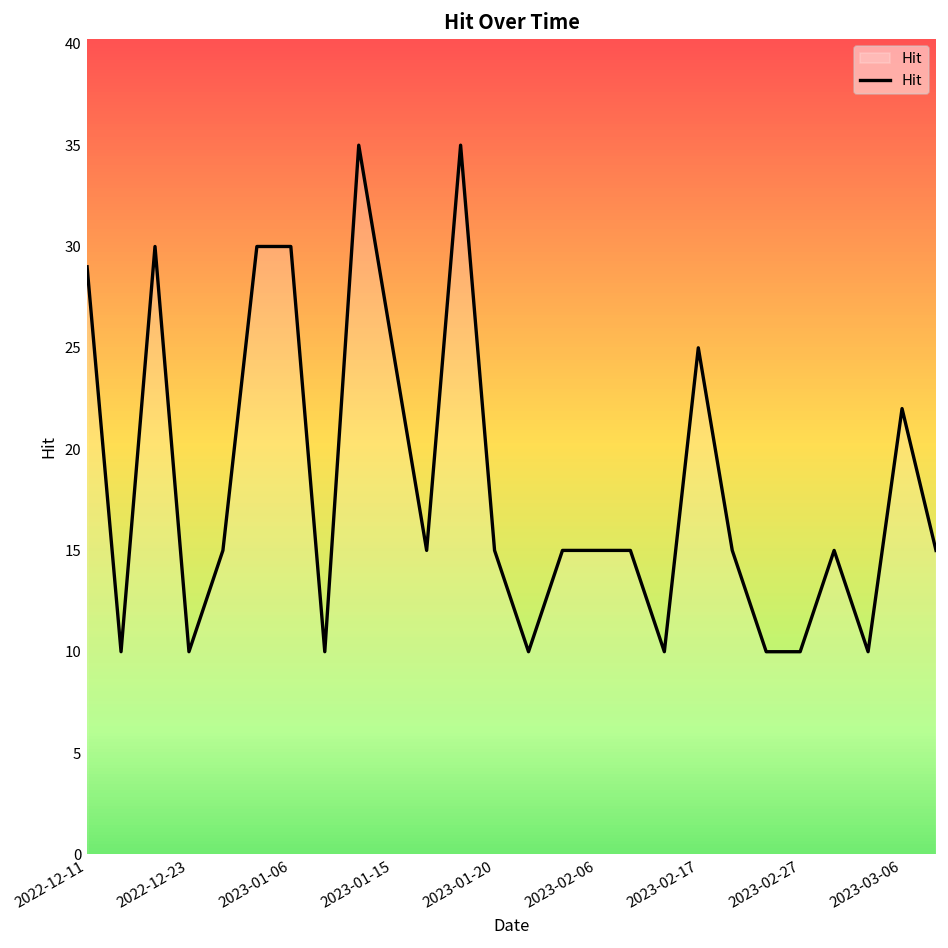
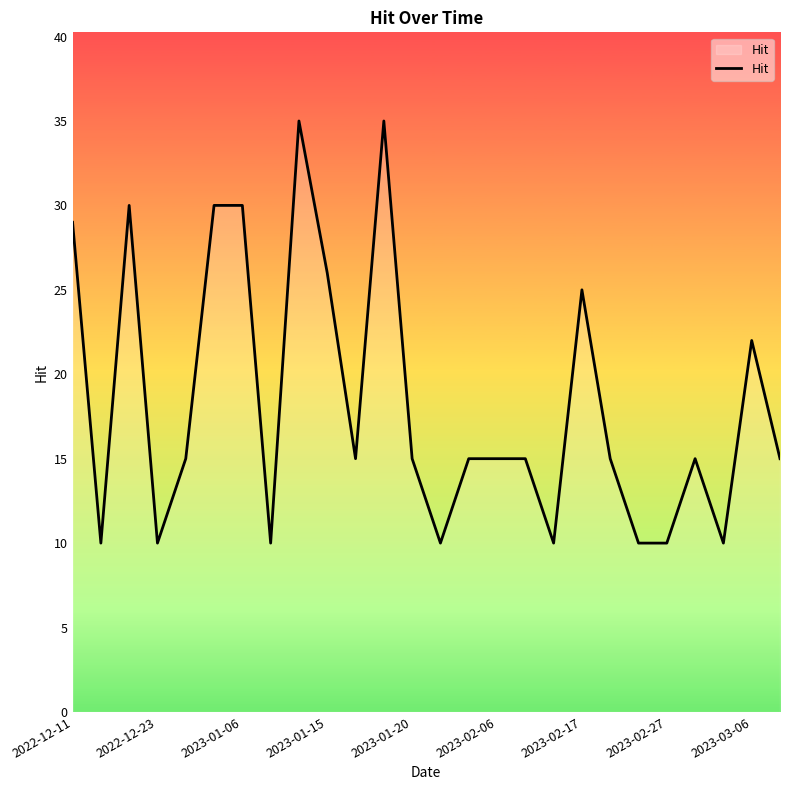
2023-01-15: 25 -> 26
